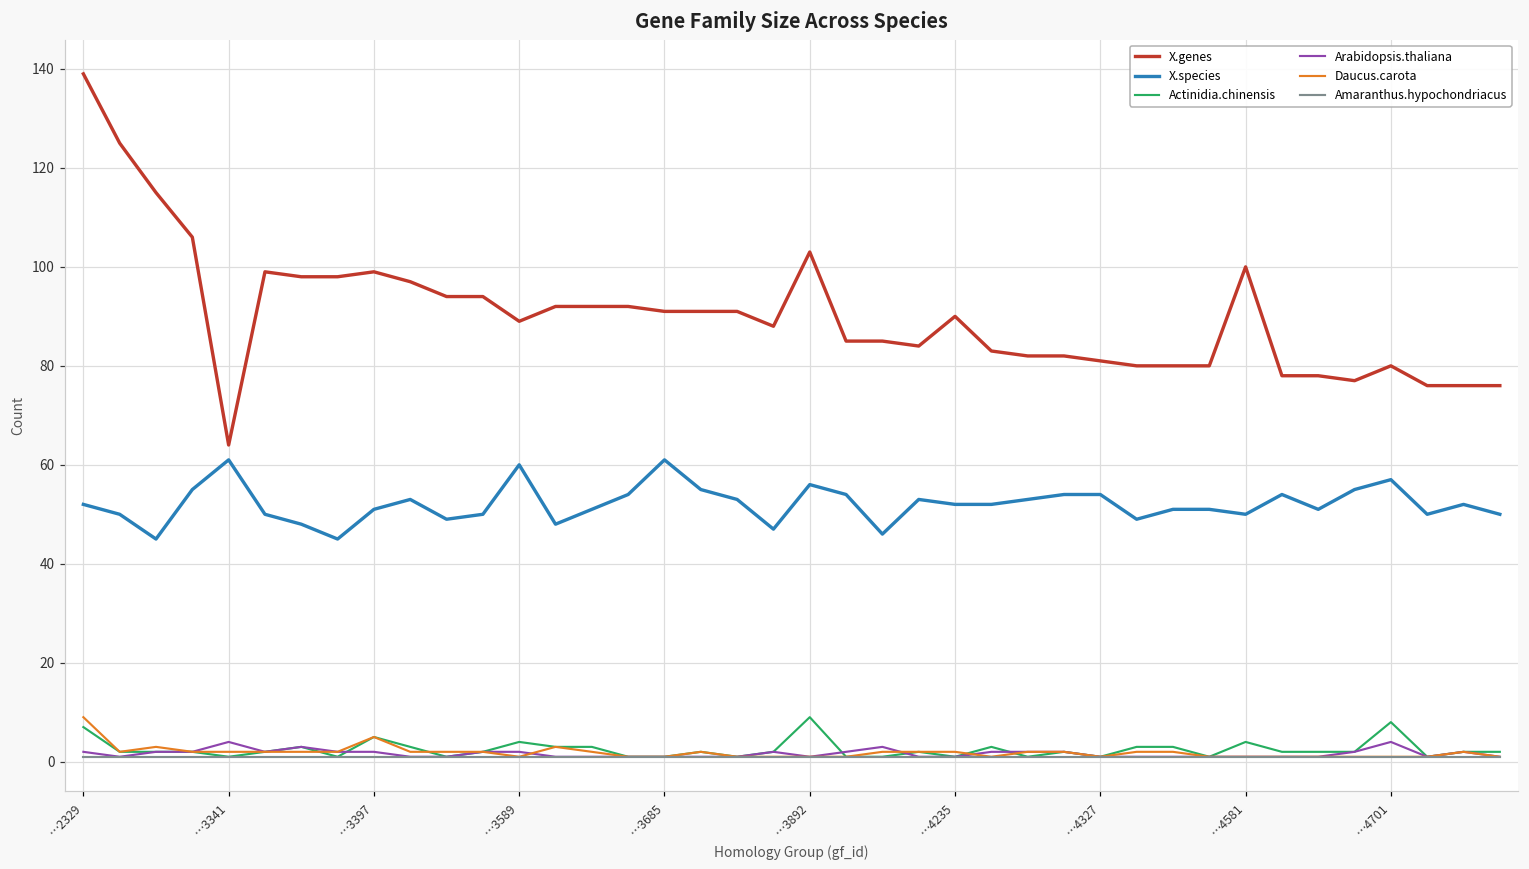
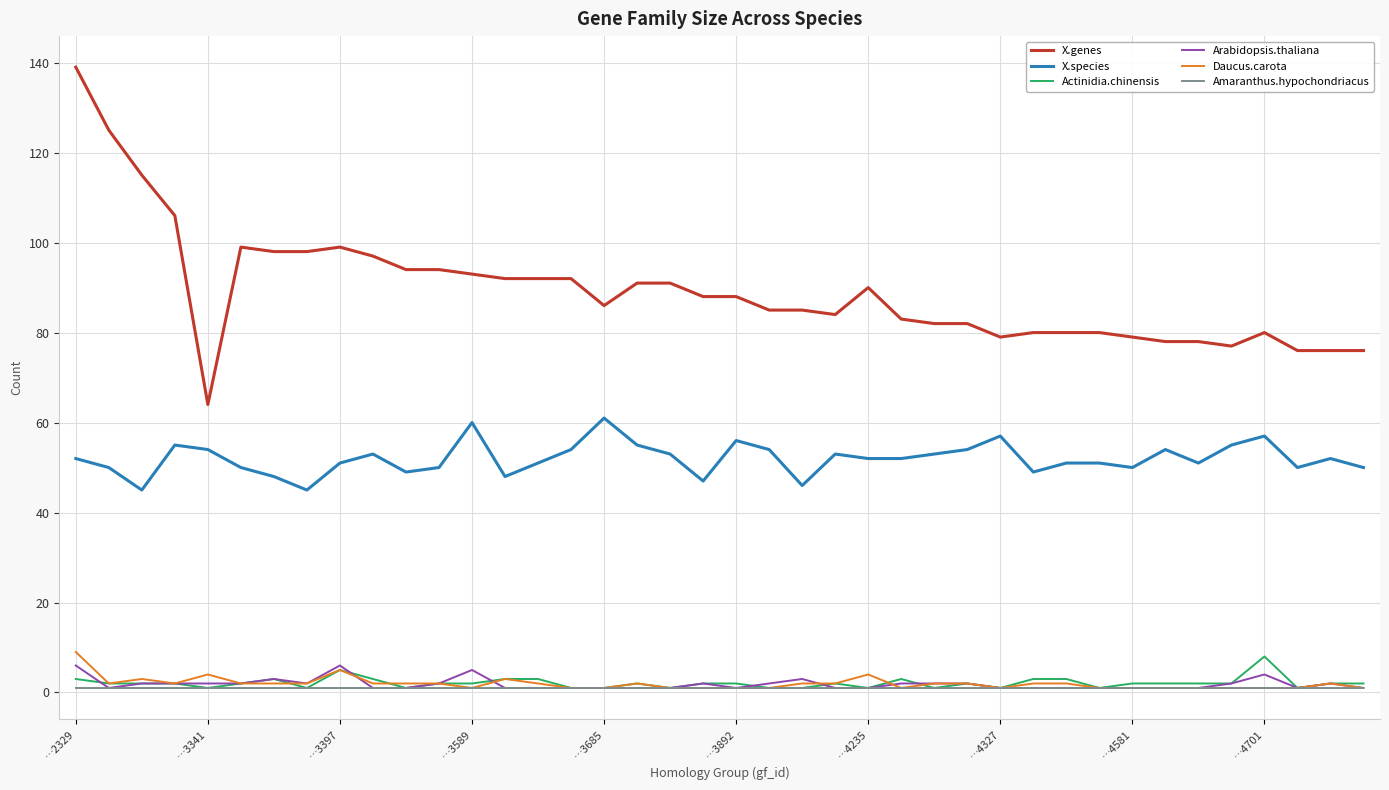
Actinidia.chinensis, …2329: 7 -> 3
Arabidopsis.thaliana, …2329: 2 -> 6
X.species, …3341: 61 -> 54
Arabidopsis.thaliana, …3341: 4 -> 2
Daucus.carota, …3341: 2 -> 4
Arabidopsis.thaliana, …3397: 2 -> 6
X.genes, …3589: 89 -> 93
Actinidia.chinensis, …3589: 4 -> 2
Arabidopsis.thaliana, …3589: 2 -> 5
X.genes, …3685: 91 -> 86
X.genes, …3892: 103 -> 88
Actinidia.chinensis, …3892: 9 -> 2
Daucus.carota, …4235: 2 -> 4
X.genes, …4327: 81 -> 79
X.species, …4327: 54 -> 57
X.genes, …4581: 100 -> 79
Actinidia.chinensis, …4581: 4 -> 2
